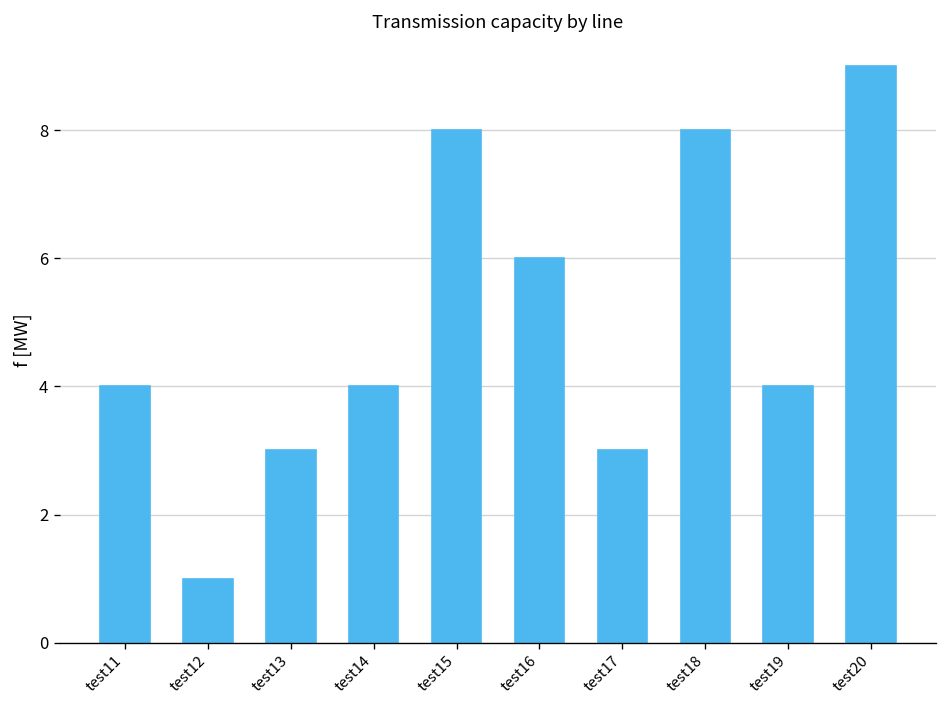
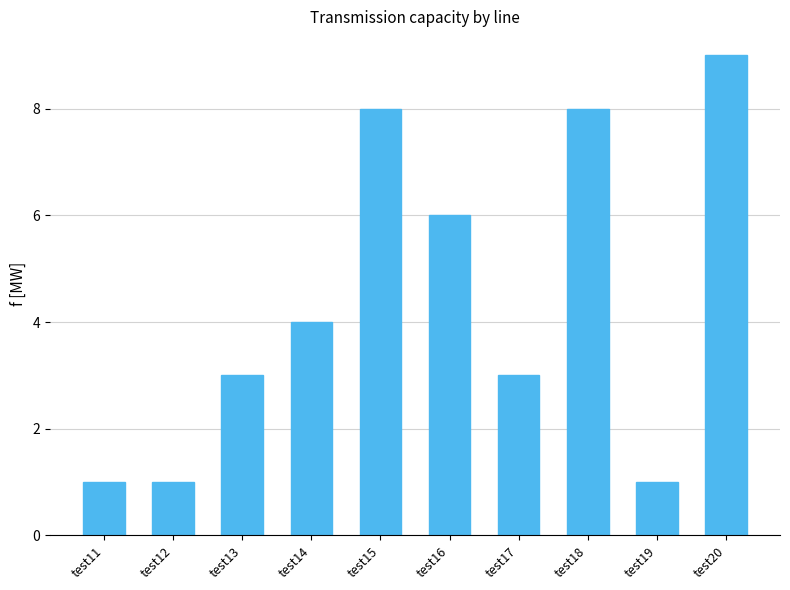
test11: 4 -> 1
test19: 4 -> 1
